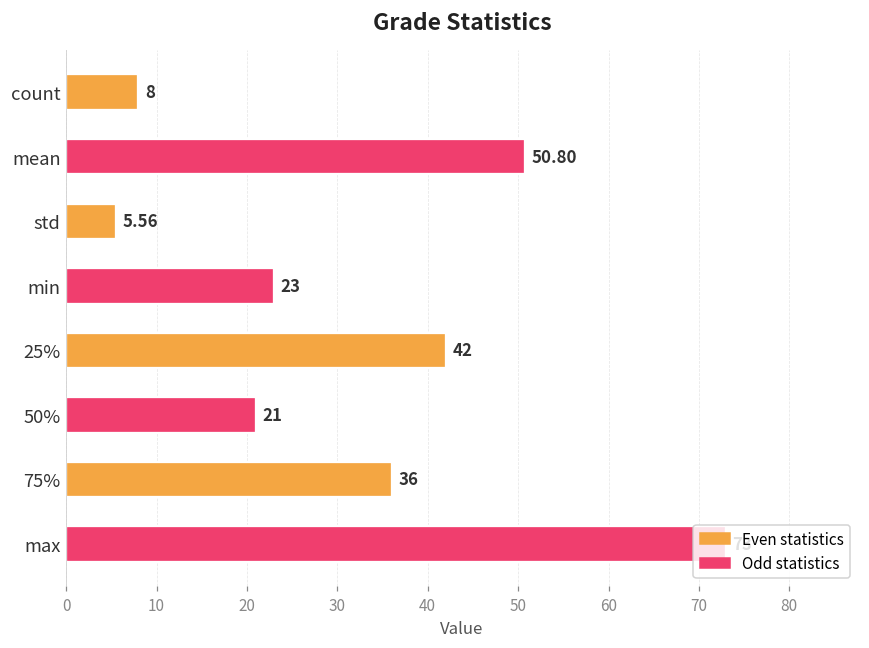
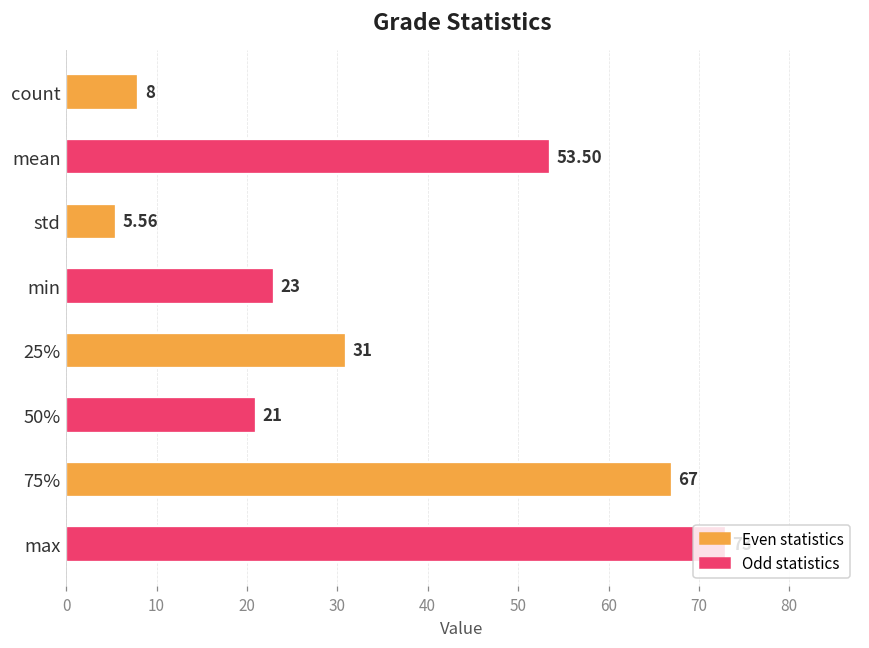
mean: 50.80 -> 53.50
25%: 42 -> 31
75%: 36 -> 67
